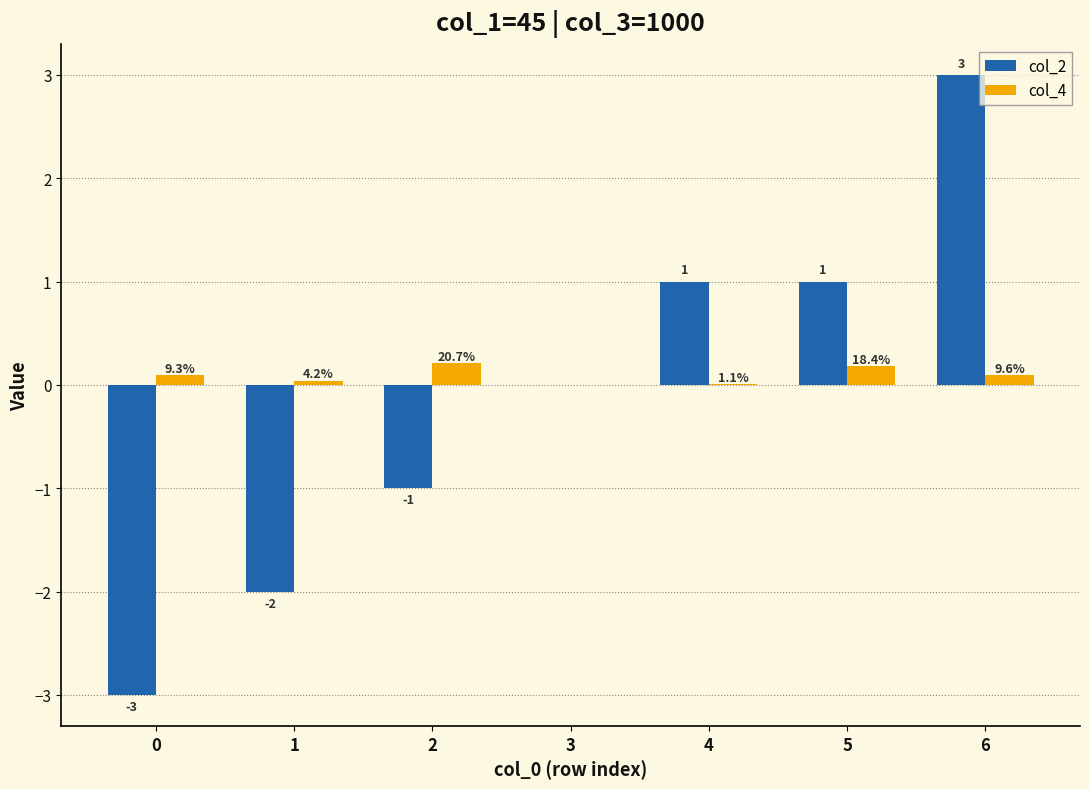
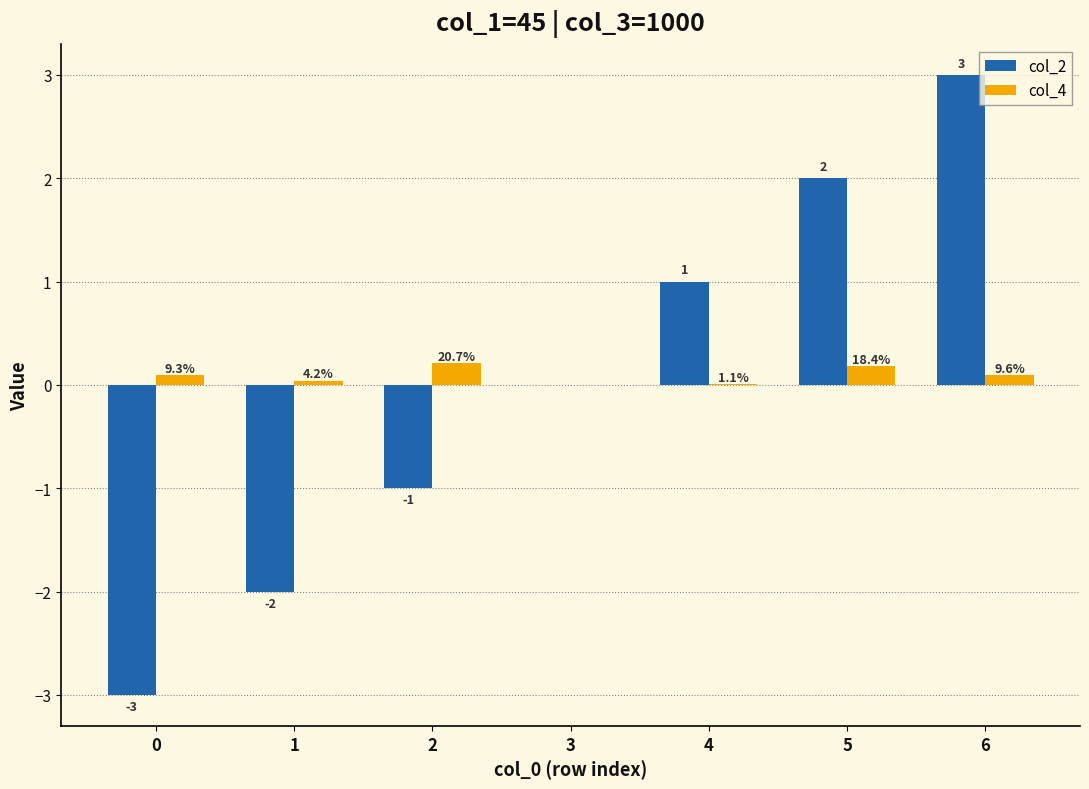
col_2, 5: 1 -> 2
